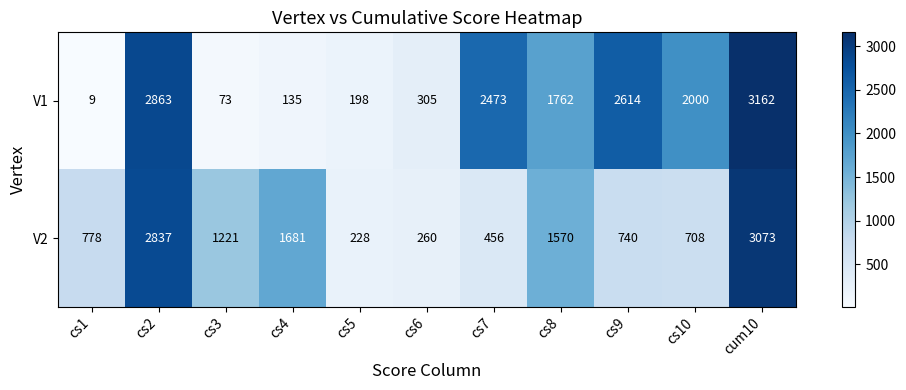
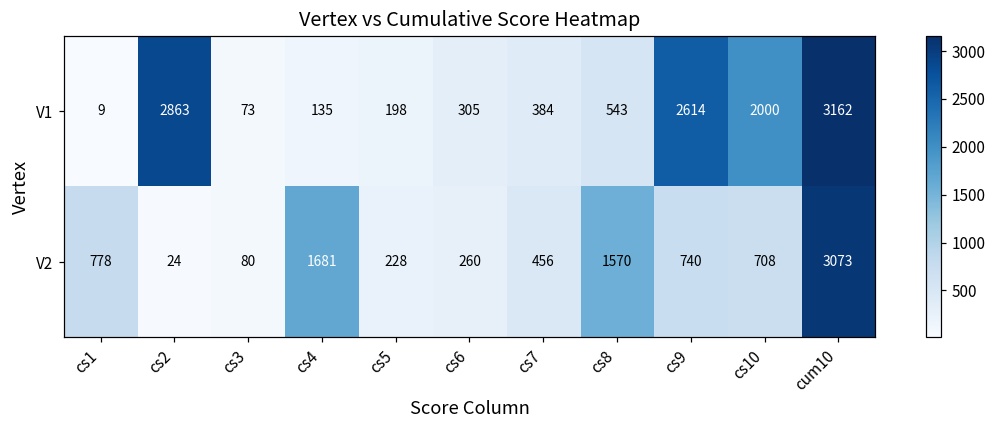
V1, cs7: 2473 -> 384
V1, cs8: 1762 -> 543
V2, cs2: 2837 -> 24
V2, cs3: 1221 -> 80
